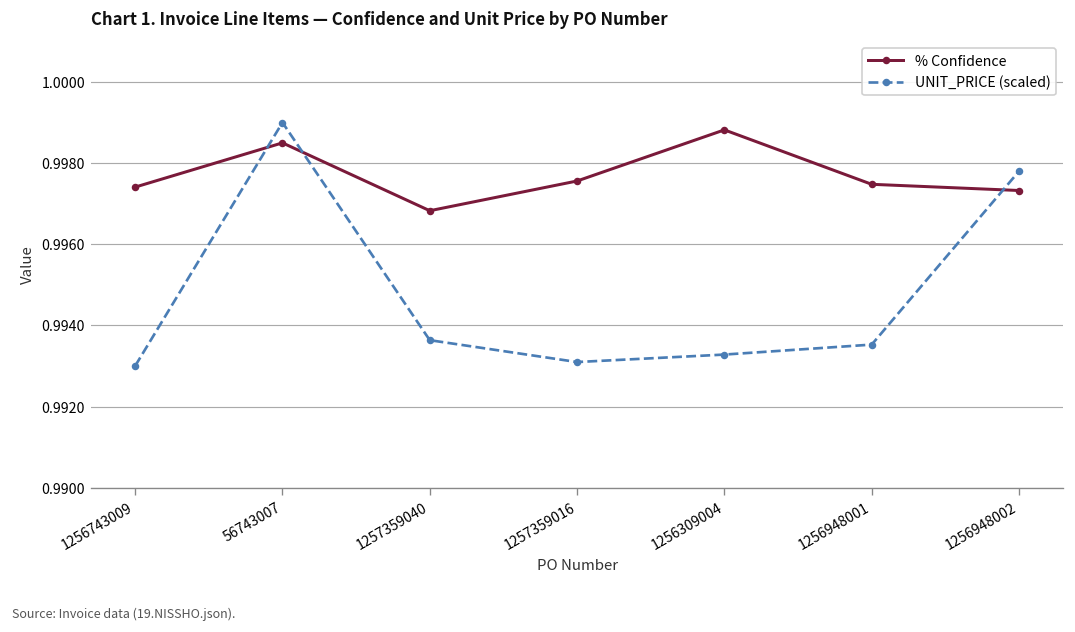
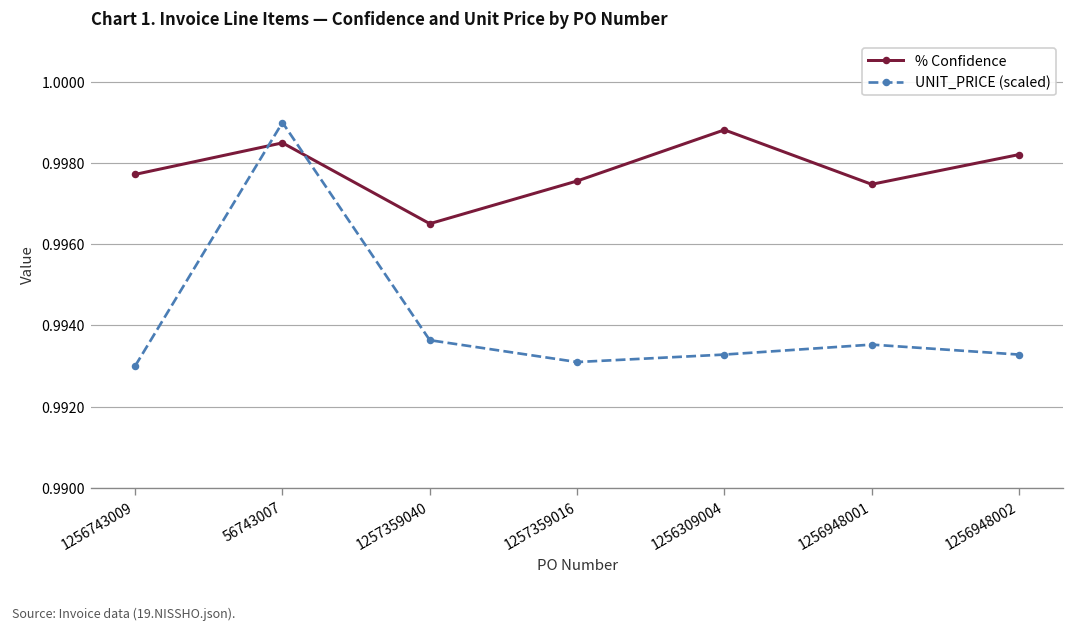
% Confidence, 1256743009: 0.9974 -> 0.9977
% Confidence, 1257359040: 0.9968 -> 0.9965
% Confidence, 1256948002: 0.9973 -> 0.9982
UNIT_PRICE (scaled), 1256948002: 0.9978 -> 0.9933
